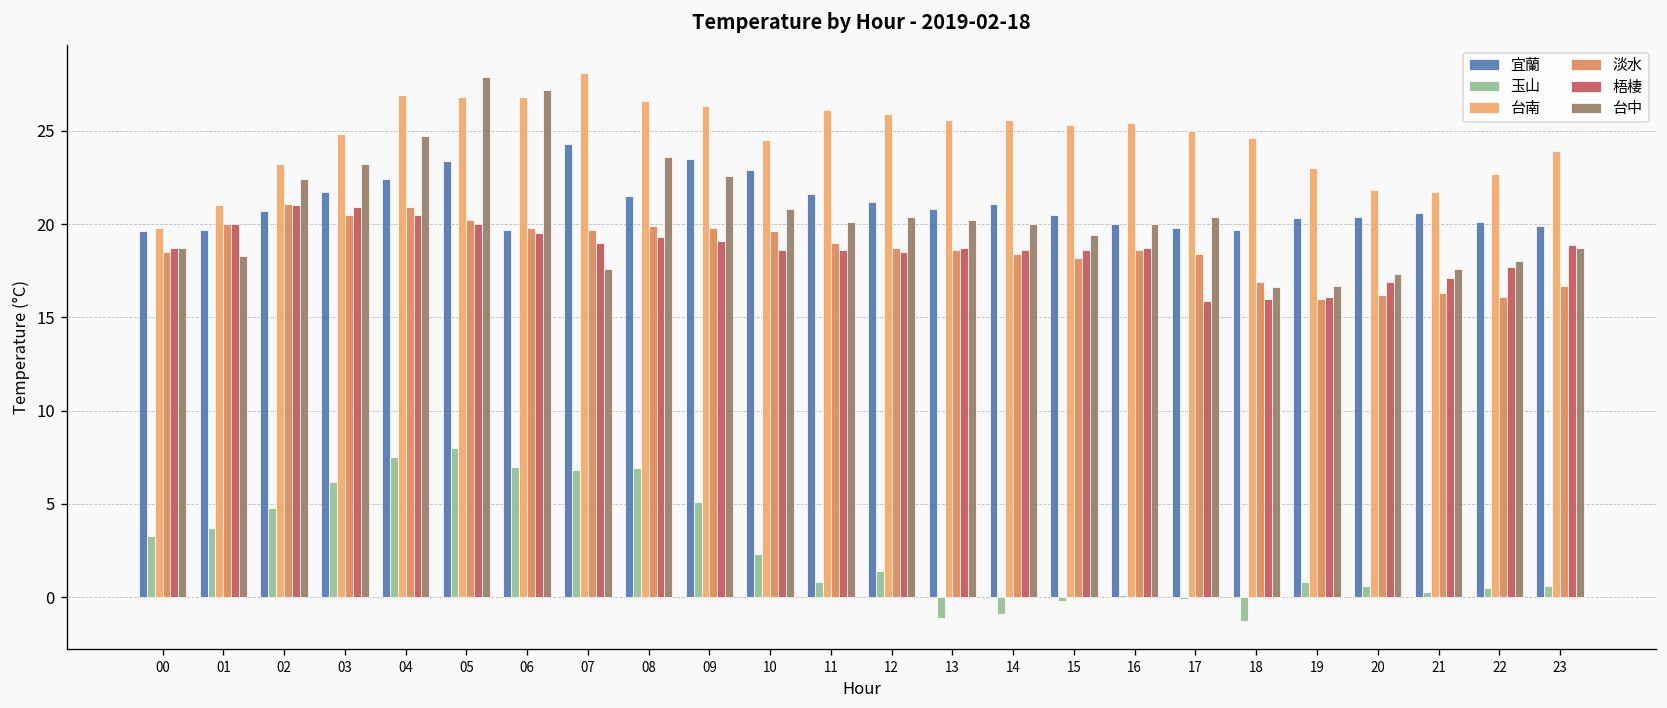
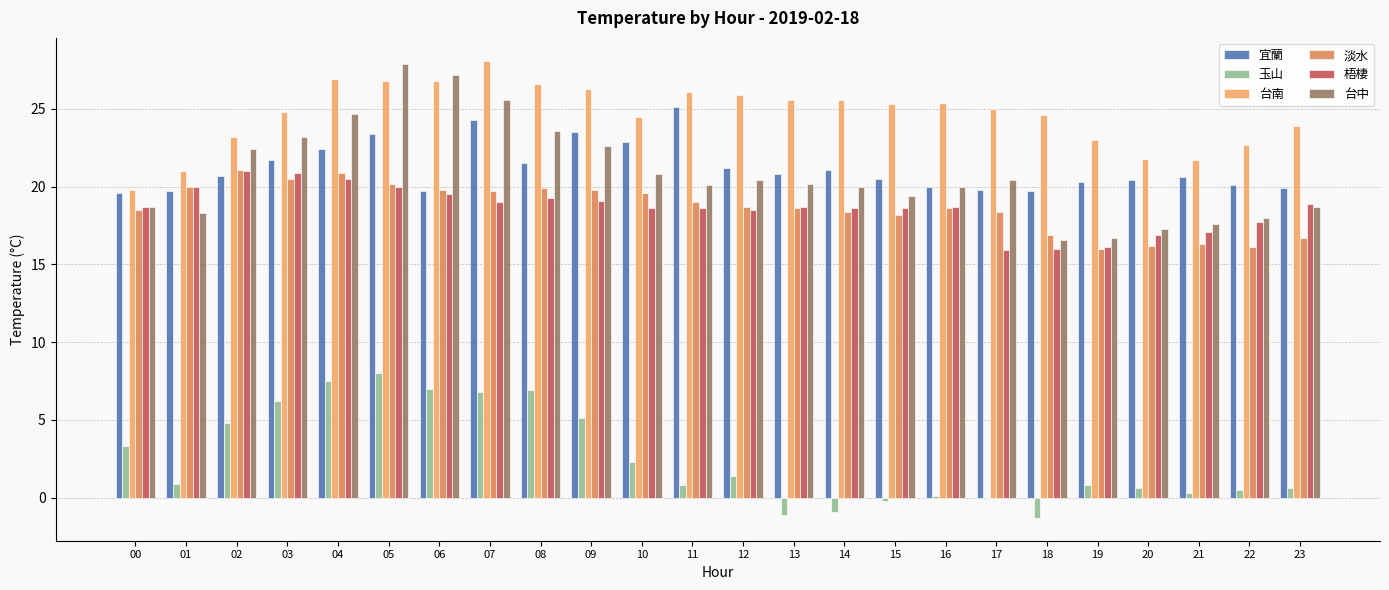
玉山, 01: 3.7 -> 0.9
台中, 07: 17.6 -> 25.6
宜蘭, 11: 21.6 -> 25.1
